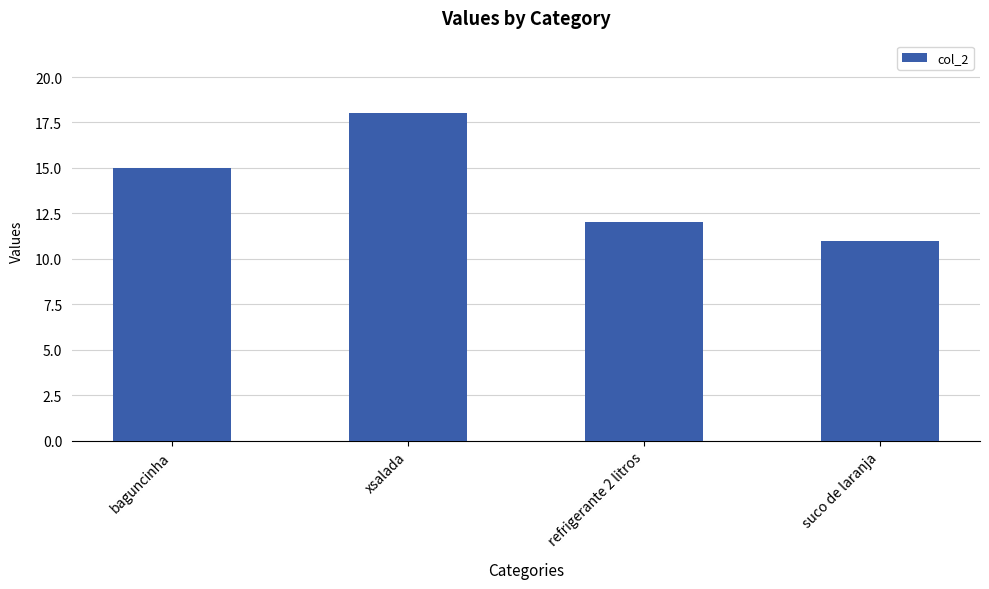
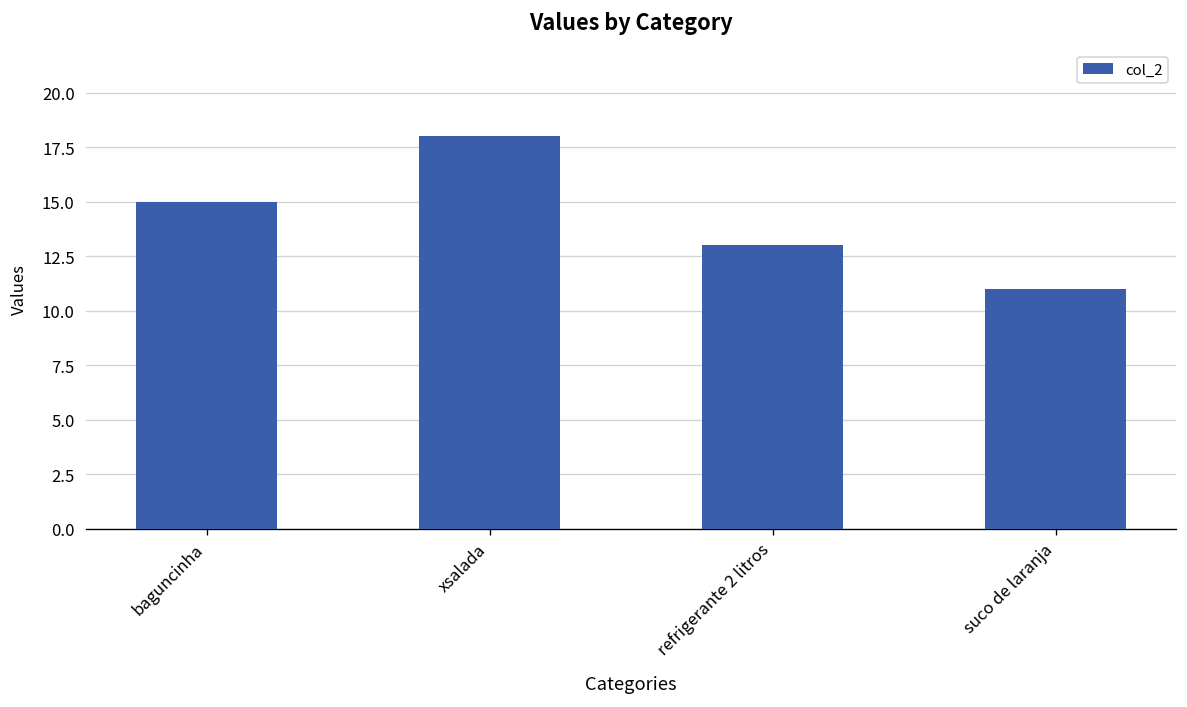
refrigerante 2 litros: 12 -> 13
